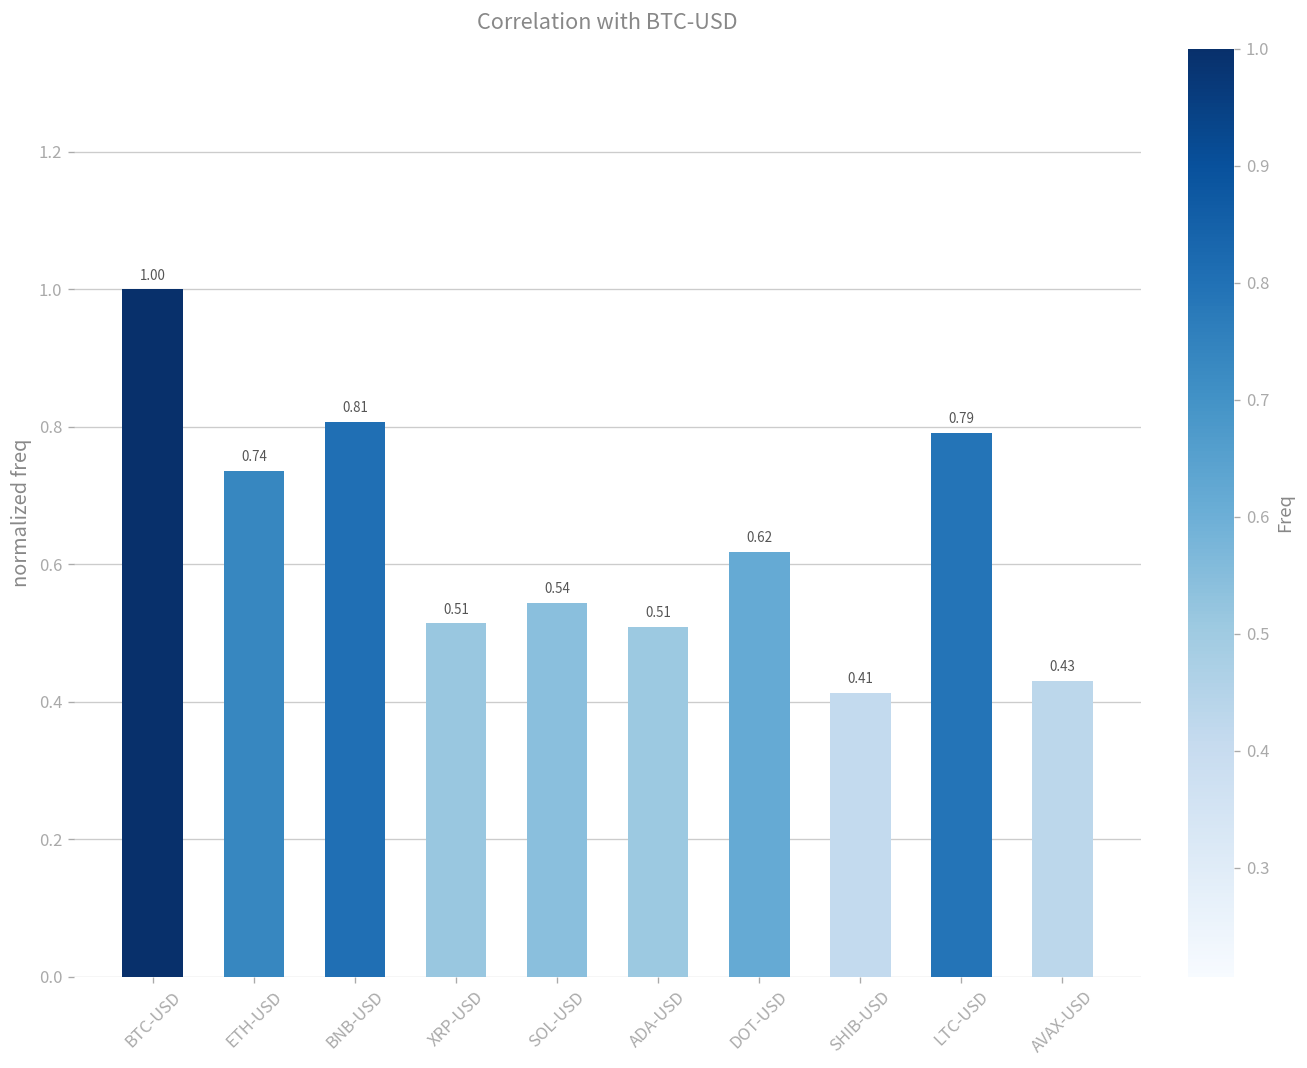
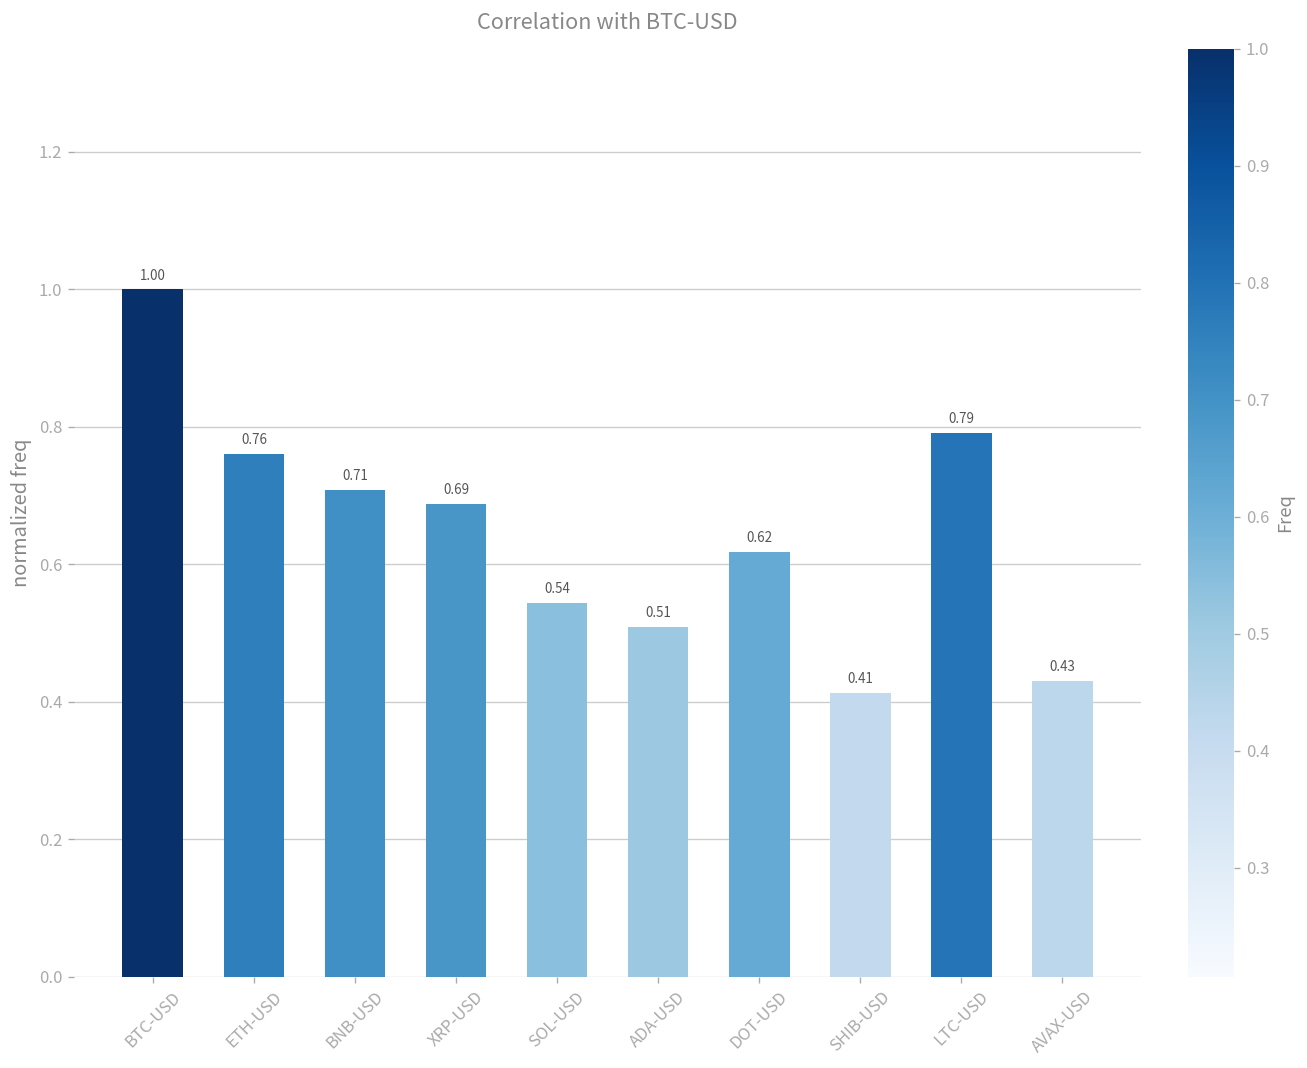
ETH-USD: 0.74 -> 0.76
BNB-USD: 0.81 -> 0.71
XRP-USD: 0.51 -> 0.69
